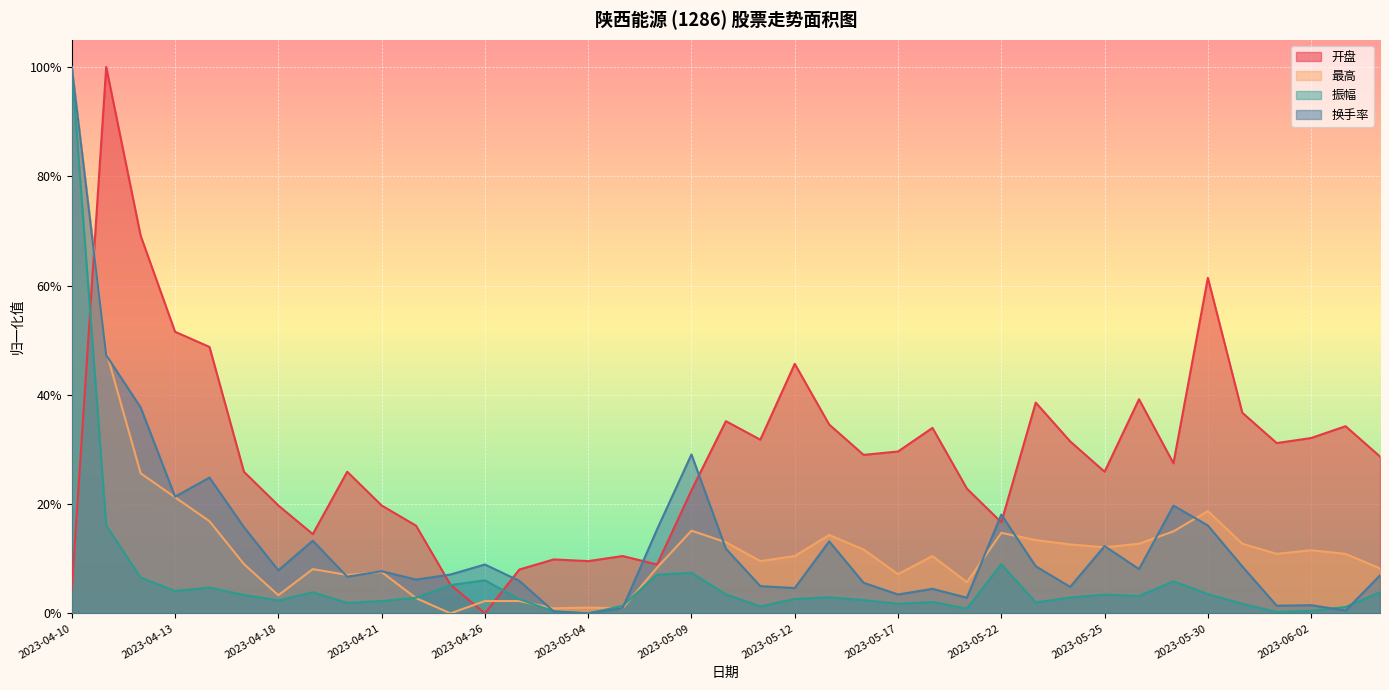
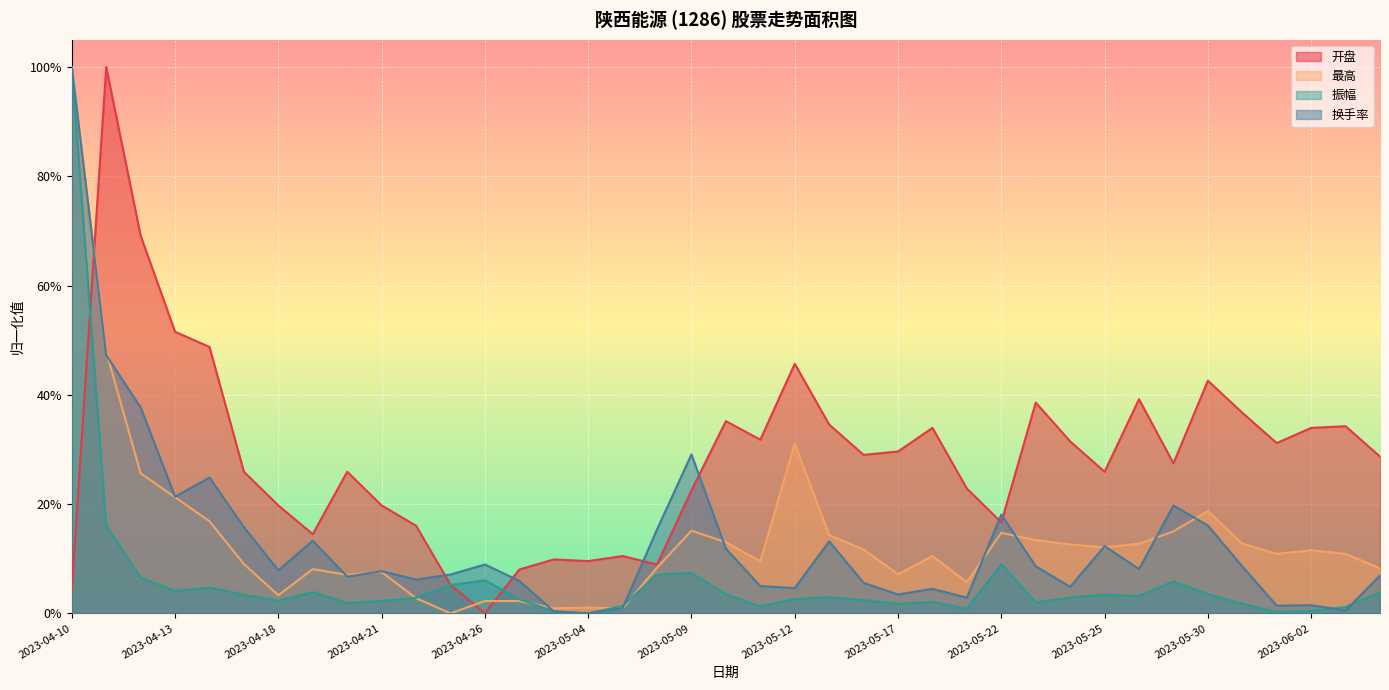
最高, 2023-05-12: 10% -> 31%
开盘, 2023-05-30: 61% -> 43%
开盘, 2023-06-02: 32% -> 34%
